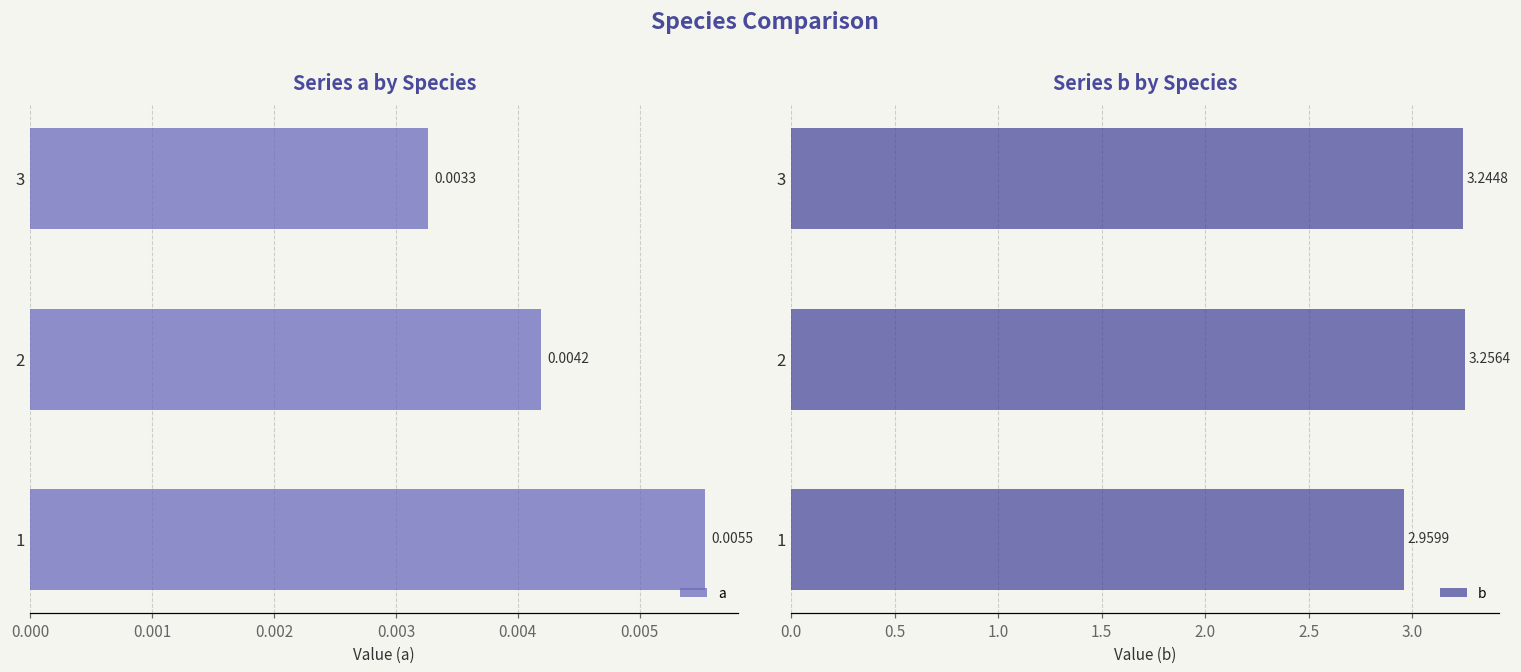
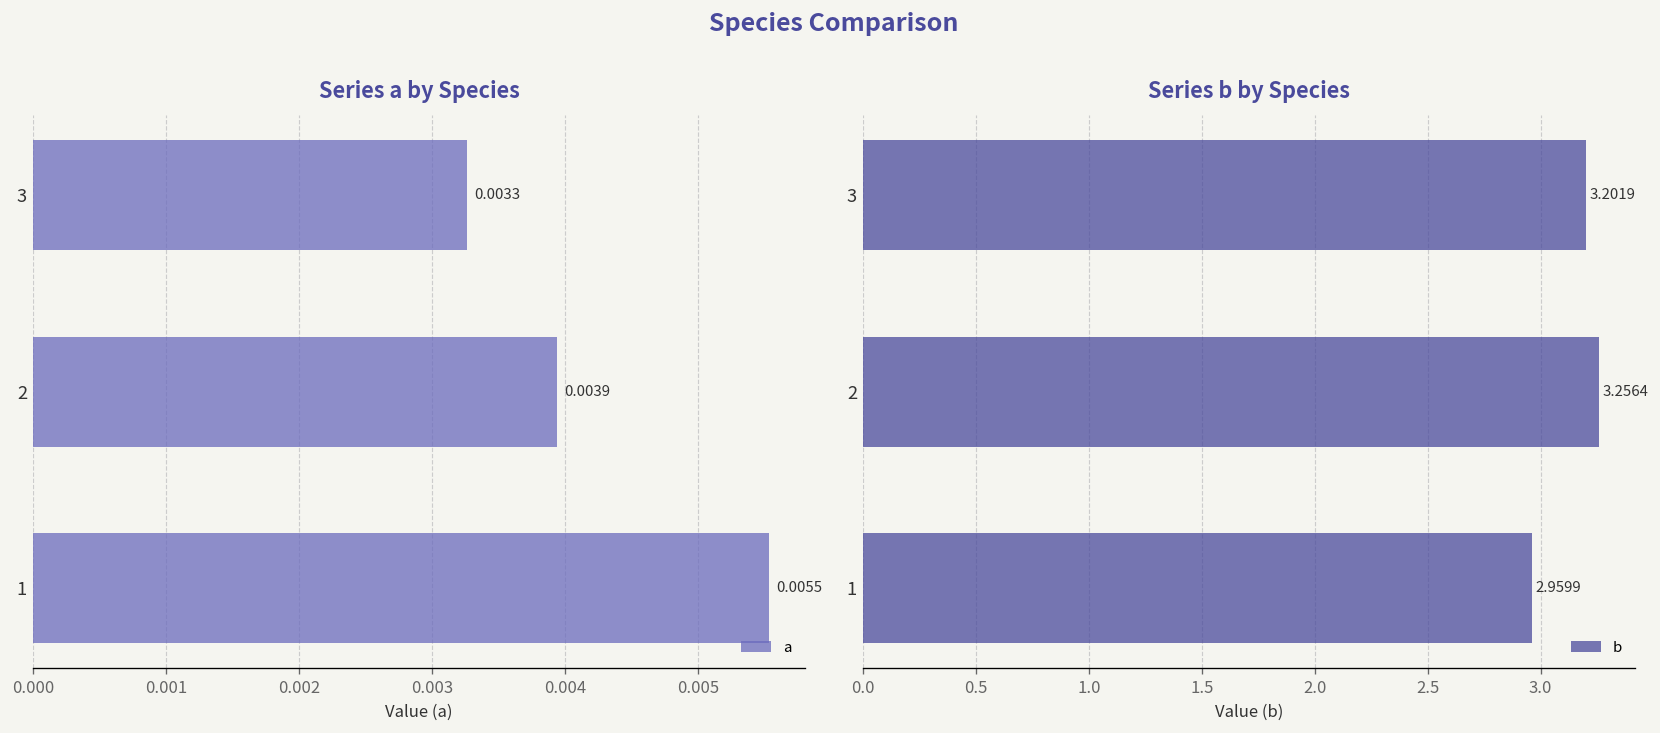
Series a by Species, 2: 0.0042 -> 0.0039
Series b by Species, 3: 3.2448 -> 3.2019
